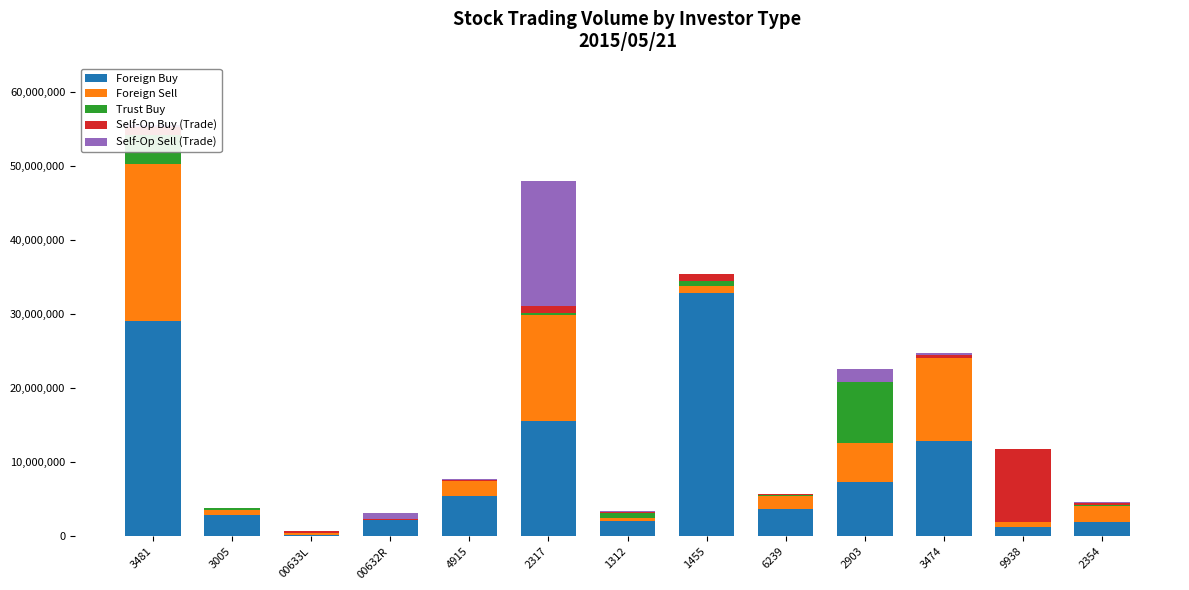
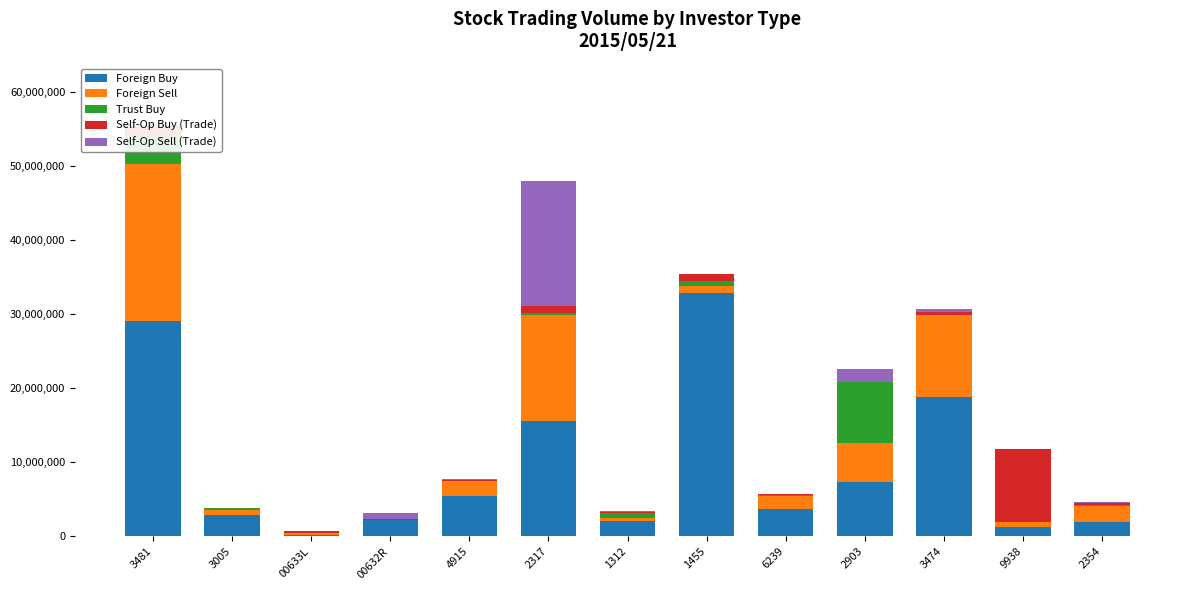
Foreign Buy, 3474: 13,000,000 -> 19,000,000
